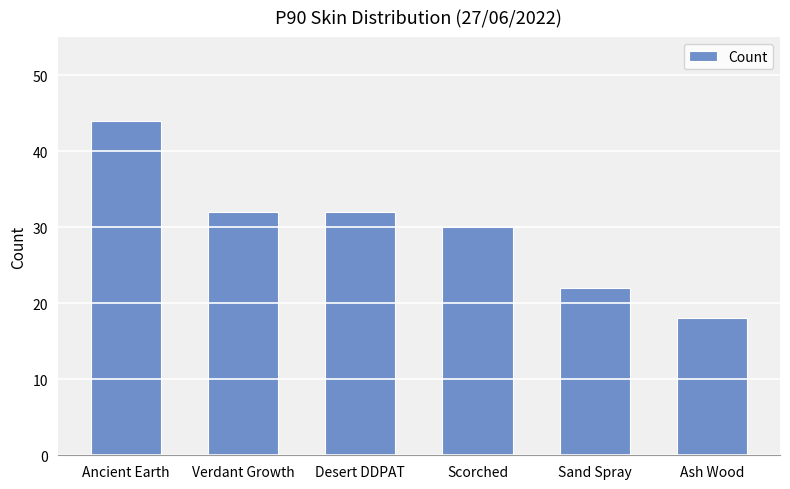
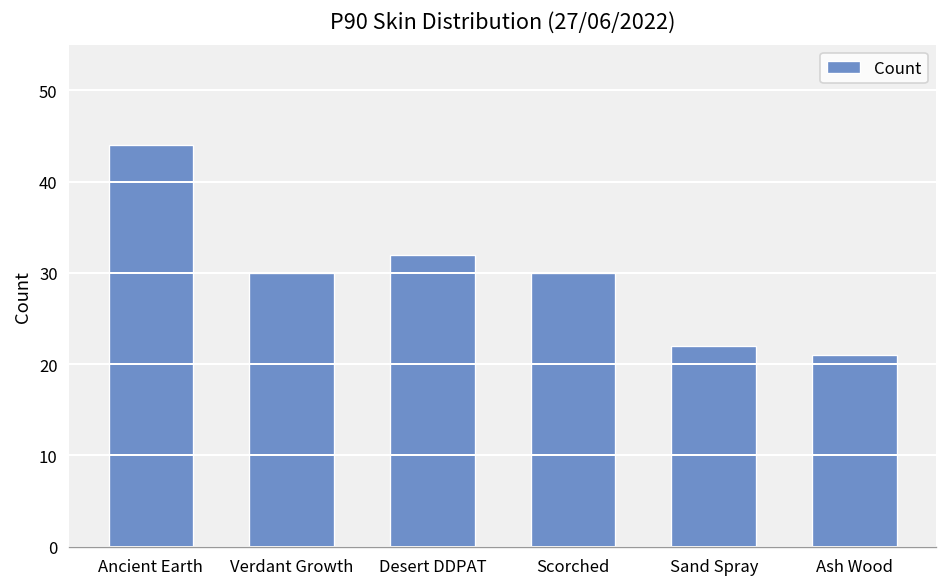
Verdant Growth: 32 -> 30
Ash Wood: 18 -> 21
